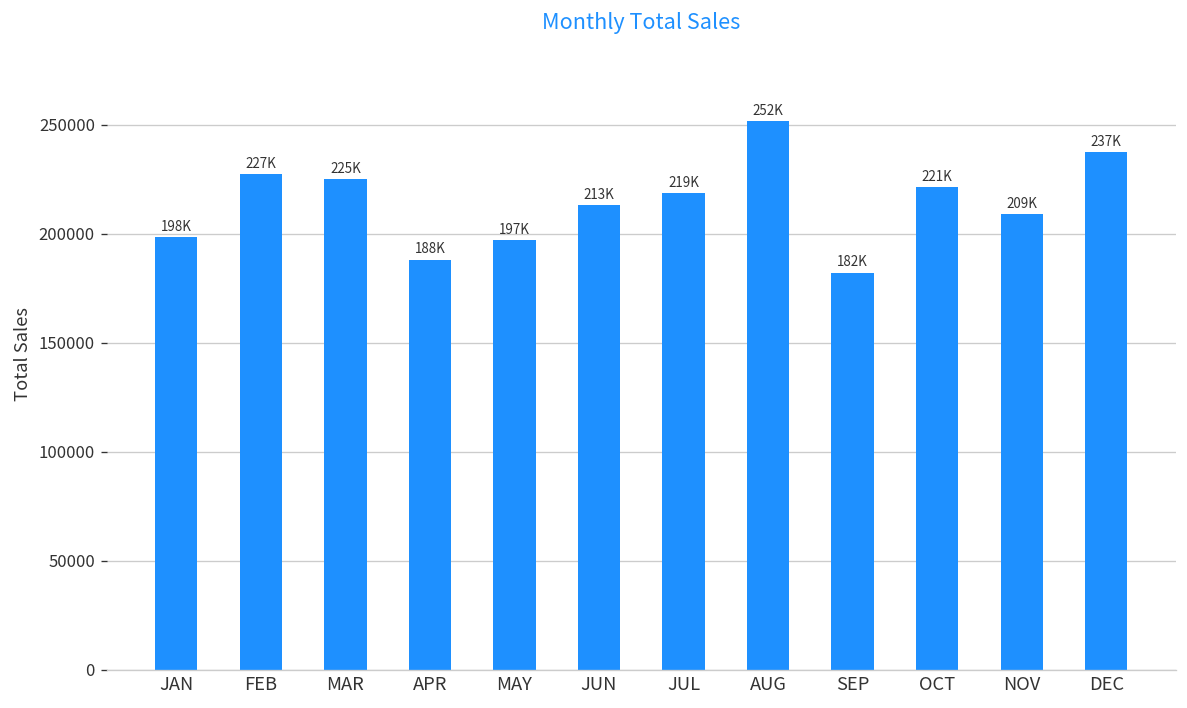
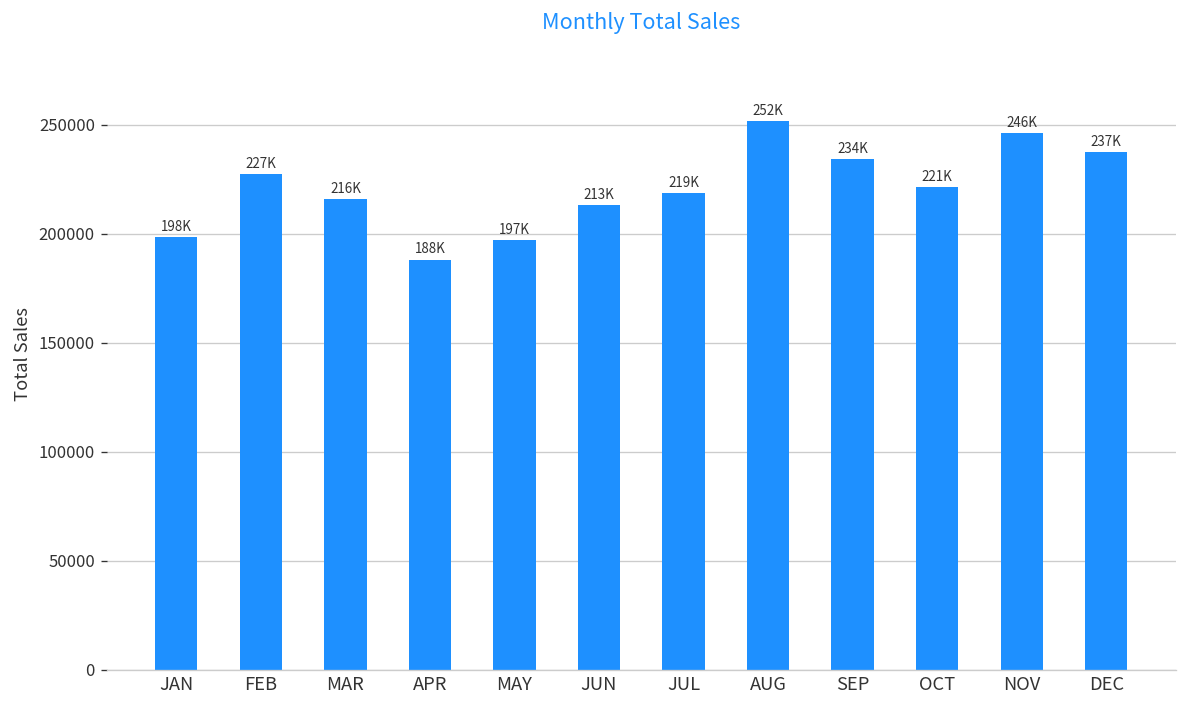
MAR: 225K -> 216K
SEP: 182K -> 234K
NOV: 209K -> 246K
